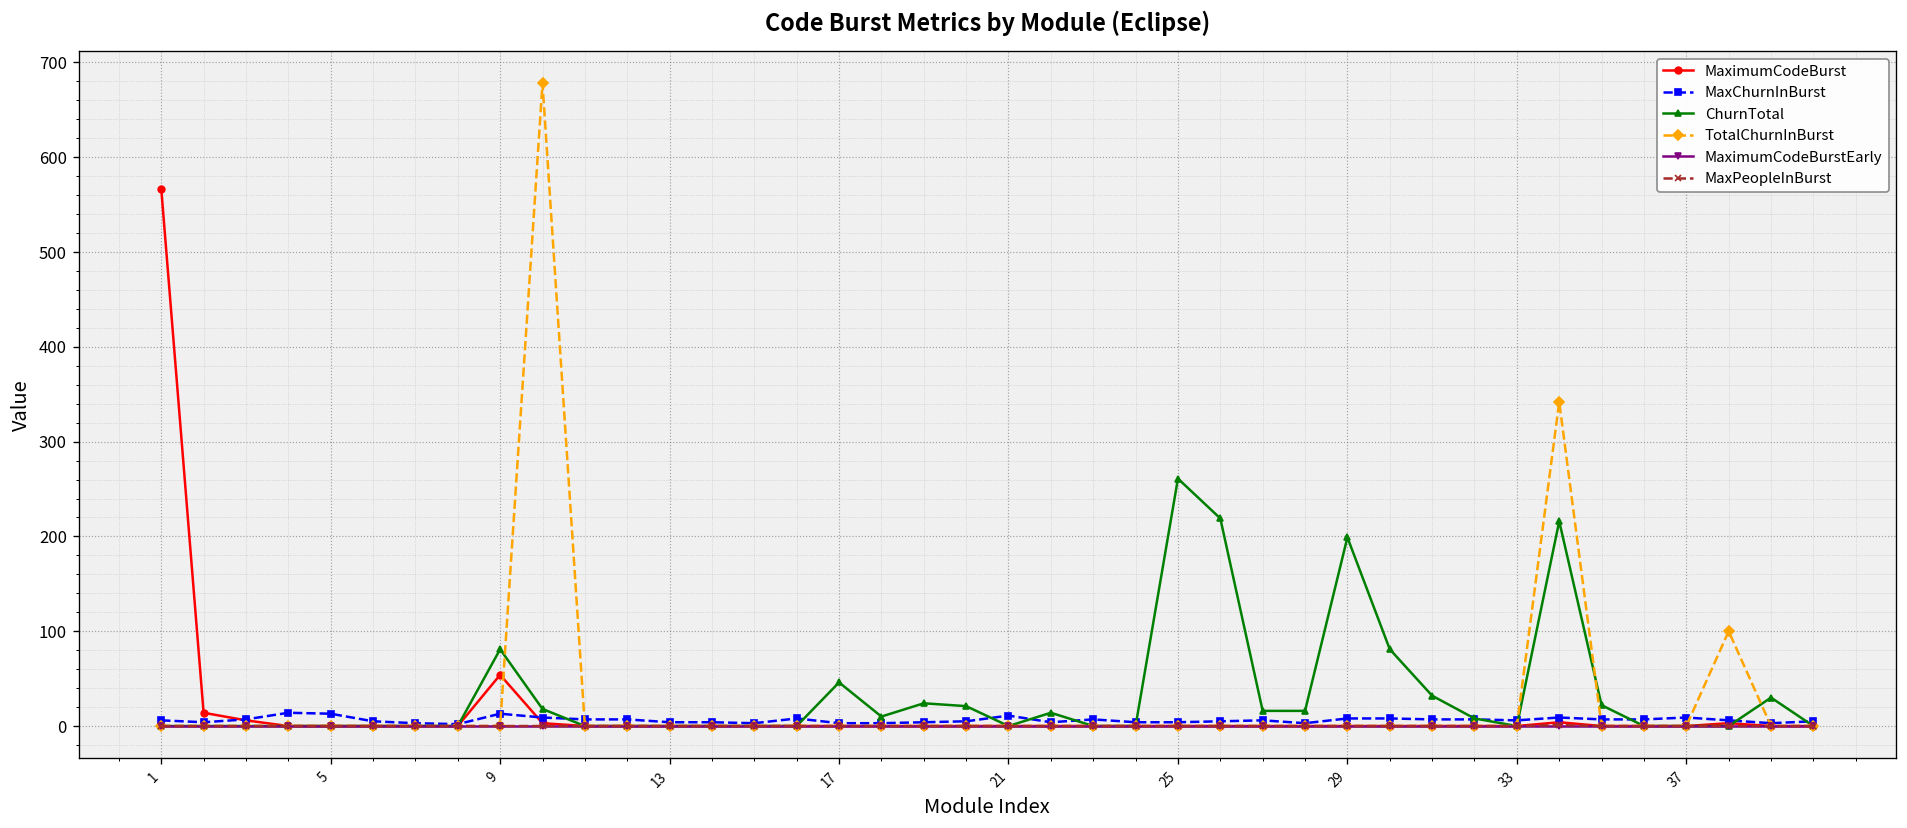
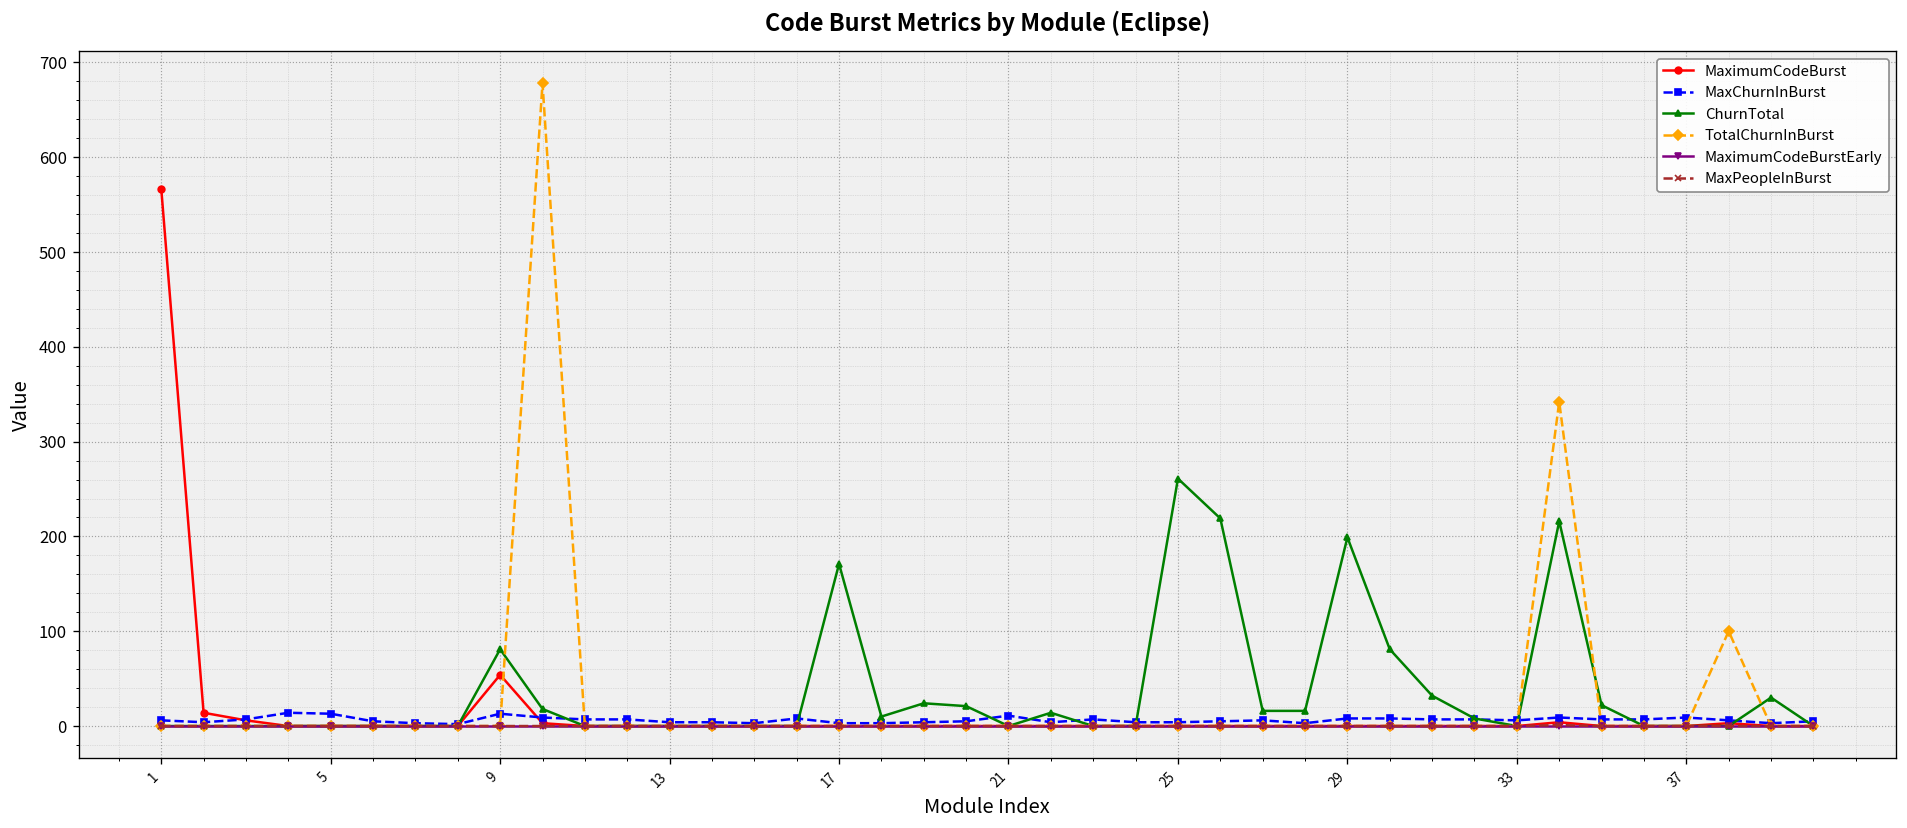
ChurnTotal, 17: 50 -> 170
